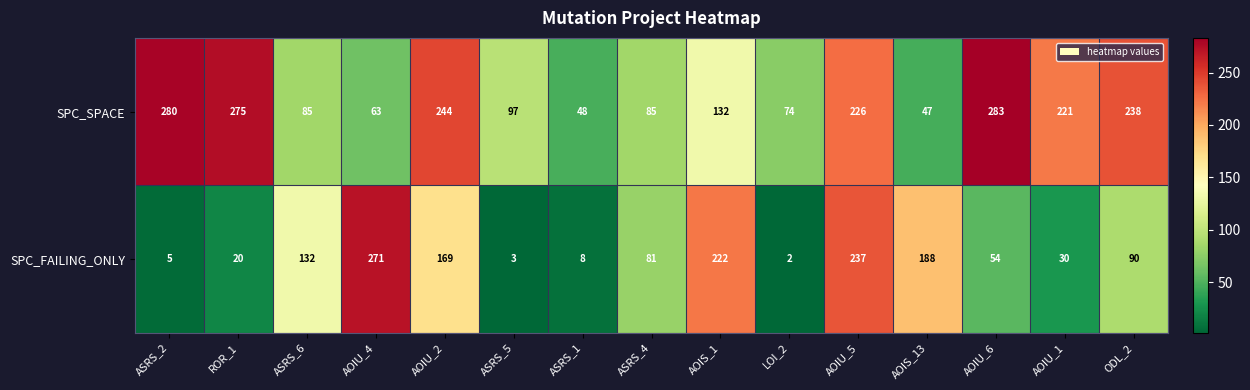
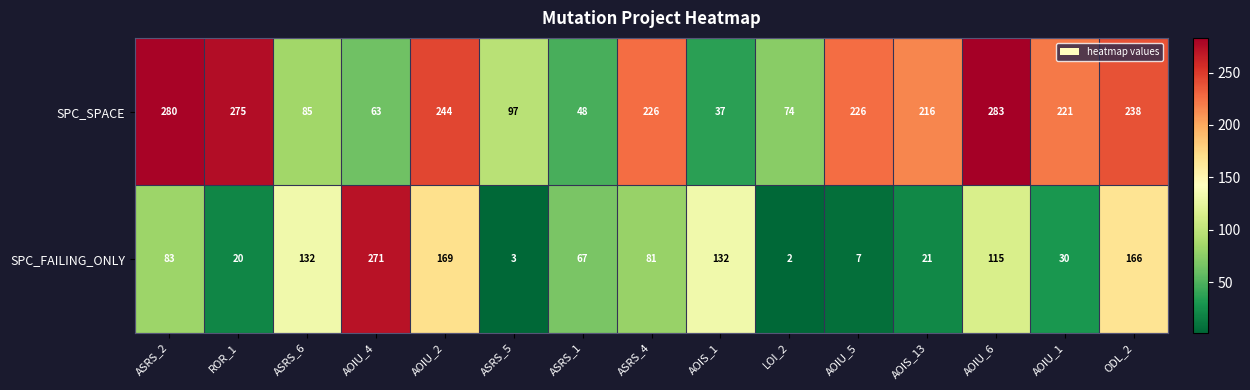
SPC_SPACE, ASRS_4: 85 -> 226
SPC_SPACE, AOIS_1: 132 -> 37
SPC_SPACE, AOIS_13: 47 -> 216
SPC_FAILING_ONLY, ASRS_2: 5 -> 83
SPC_FAILING_ONLY, ASRS_1: 8 -> 67
SPC_FAILING_ONLY, AOIS_1: 222 -> 132
SPC_FAILING_ONLY, AOIU_5: 237 -> 7
SPC_FAILING_ONLY, AOIS_13: 188 -> 21
SPC_FAILING_ONLY, AOIU_6: 54 -> 115
SPC_FAILING_ONLY, ODL_2: 90 -> 166
